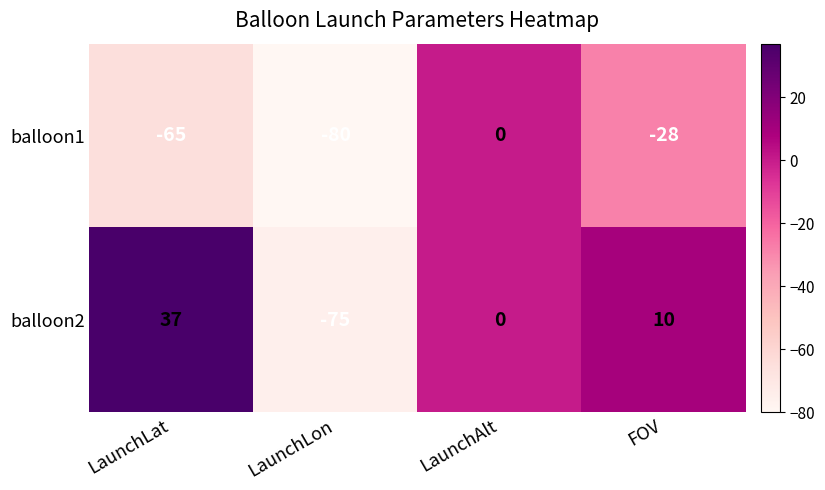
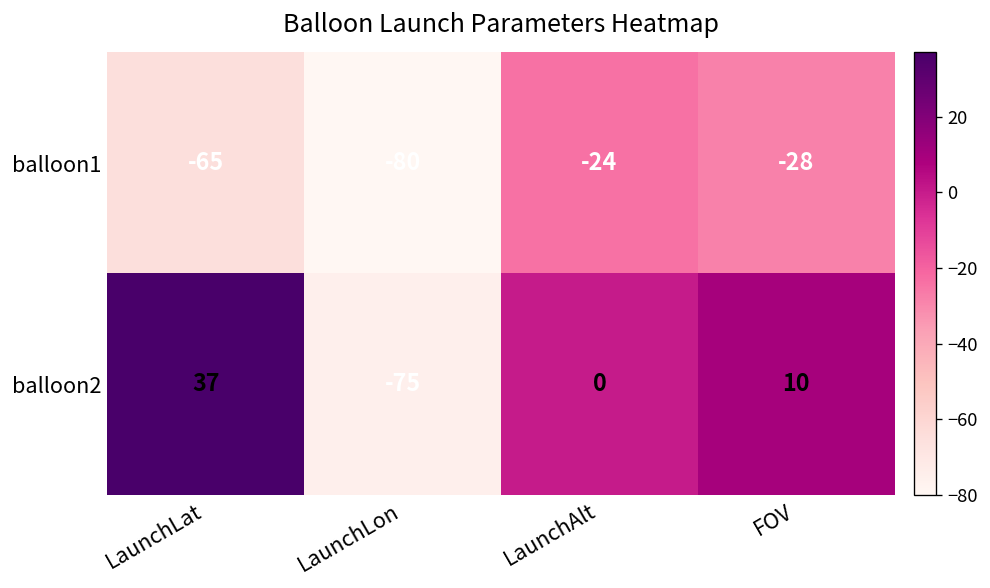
balloon1, LaunchAlt: 0 -> -24
